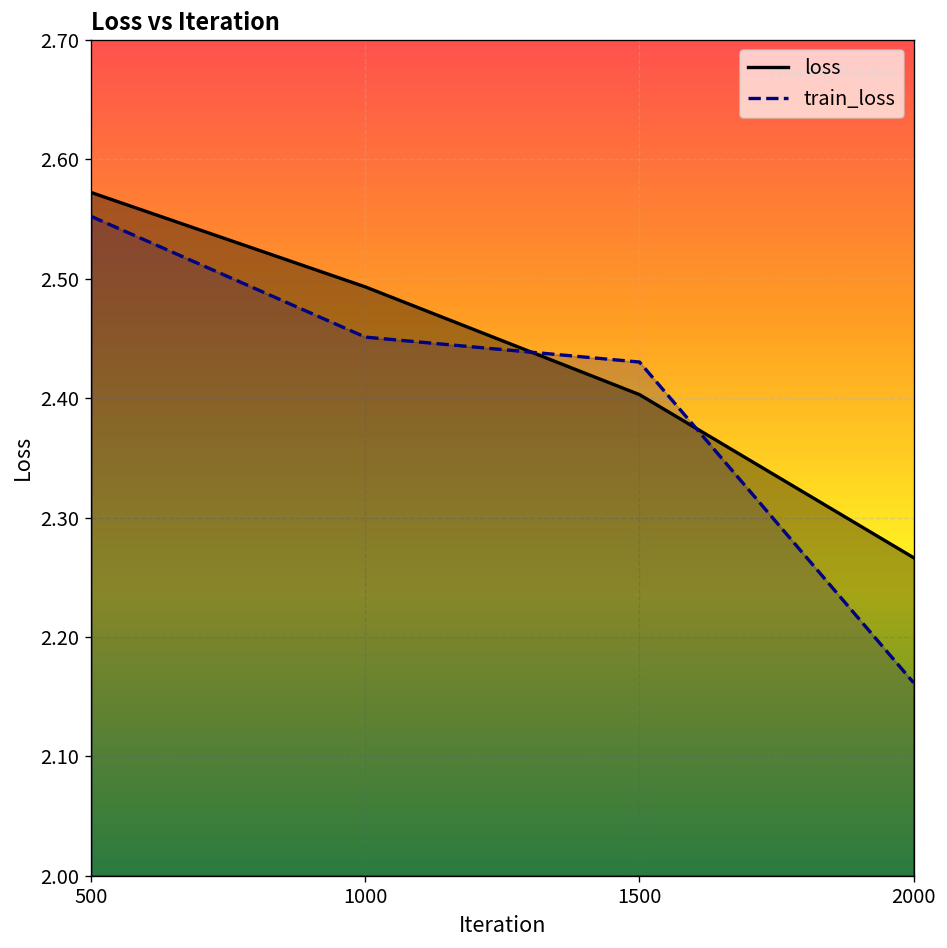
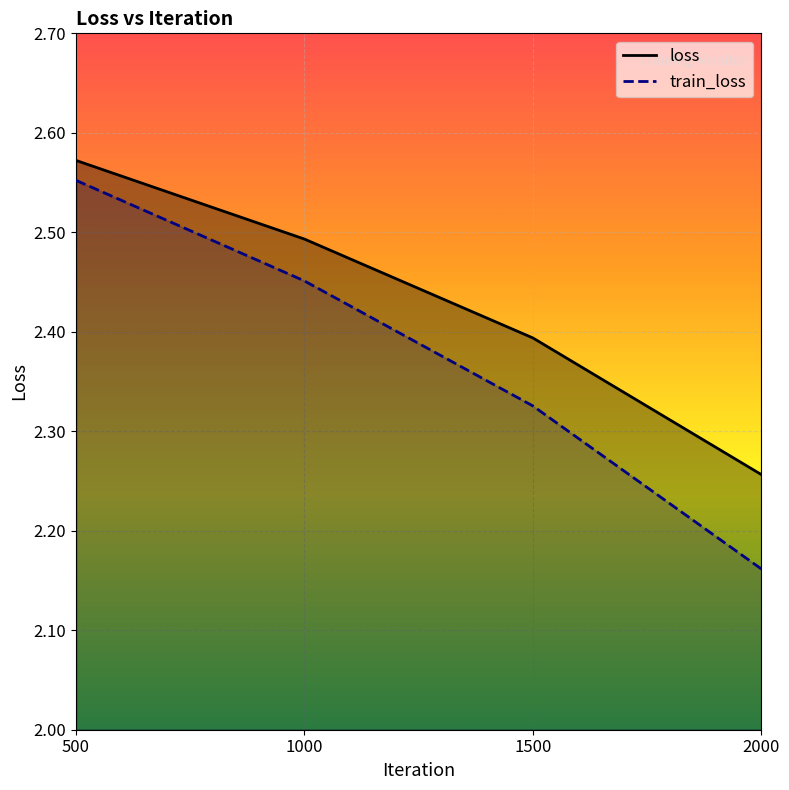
loss, 1500: 2.40 -> 2.39
train_loss, 1500: 2.43 -> 2.33
loss, 2000: 2.27 -> 2.26
